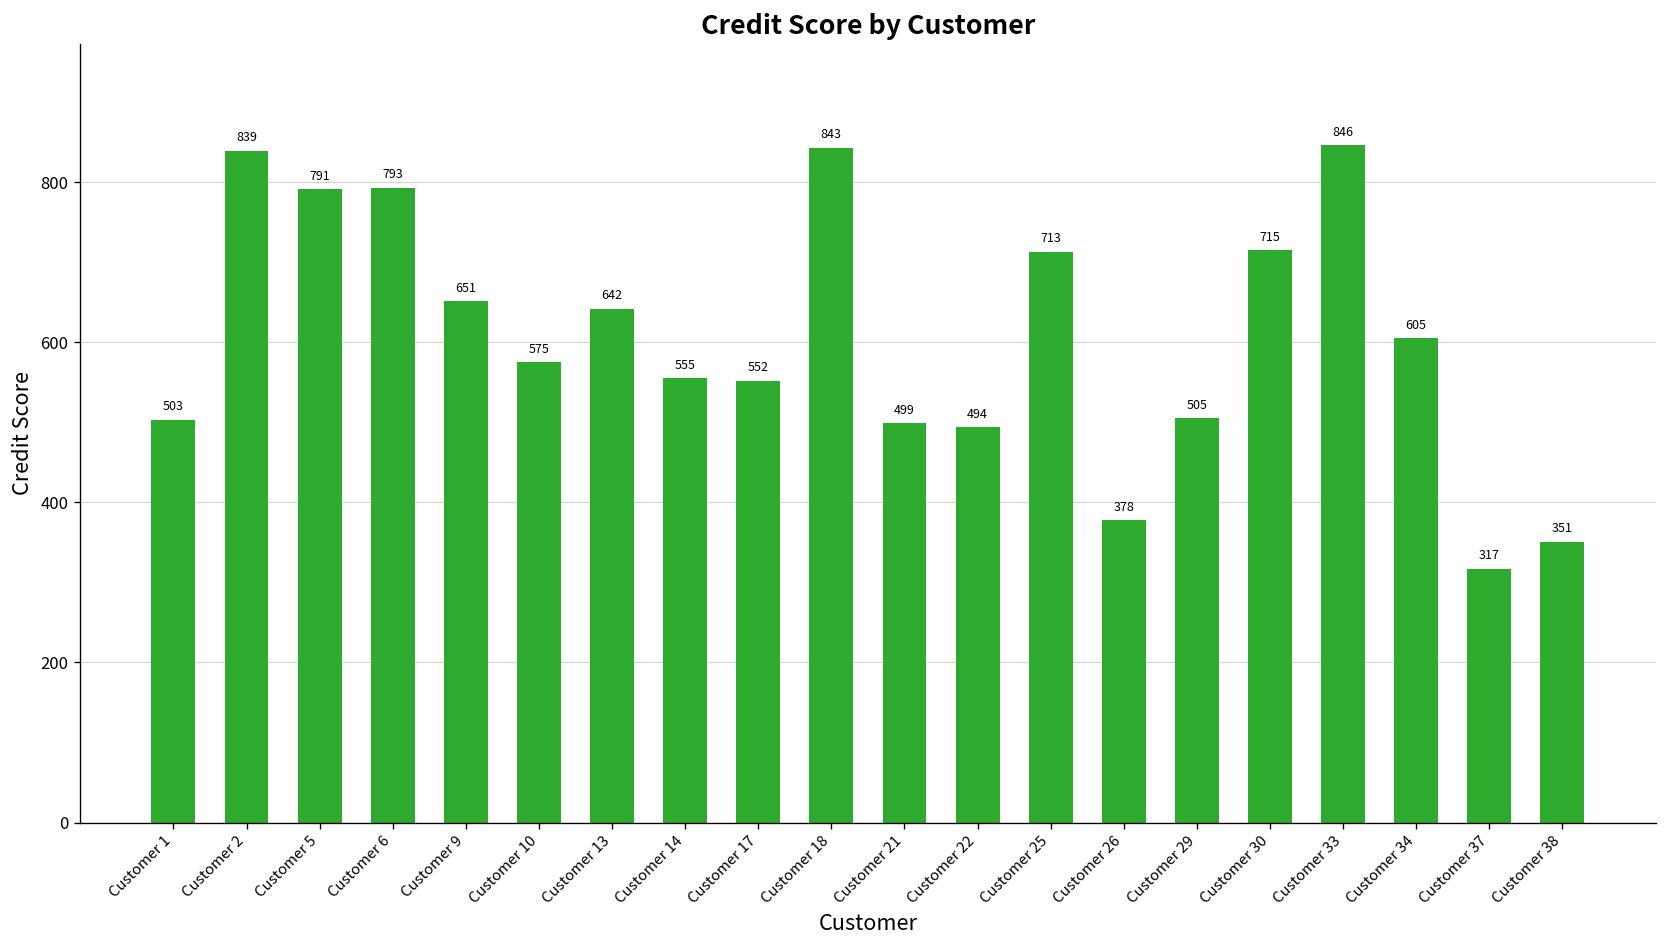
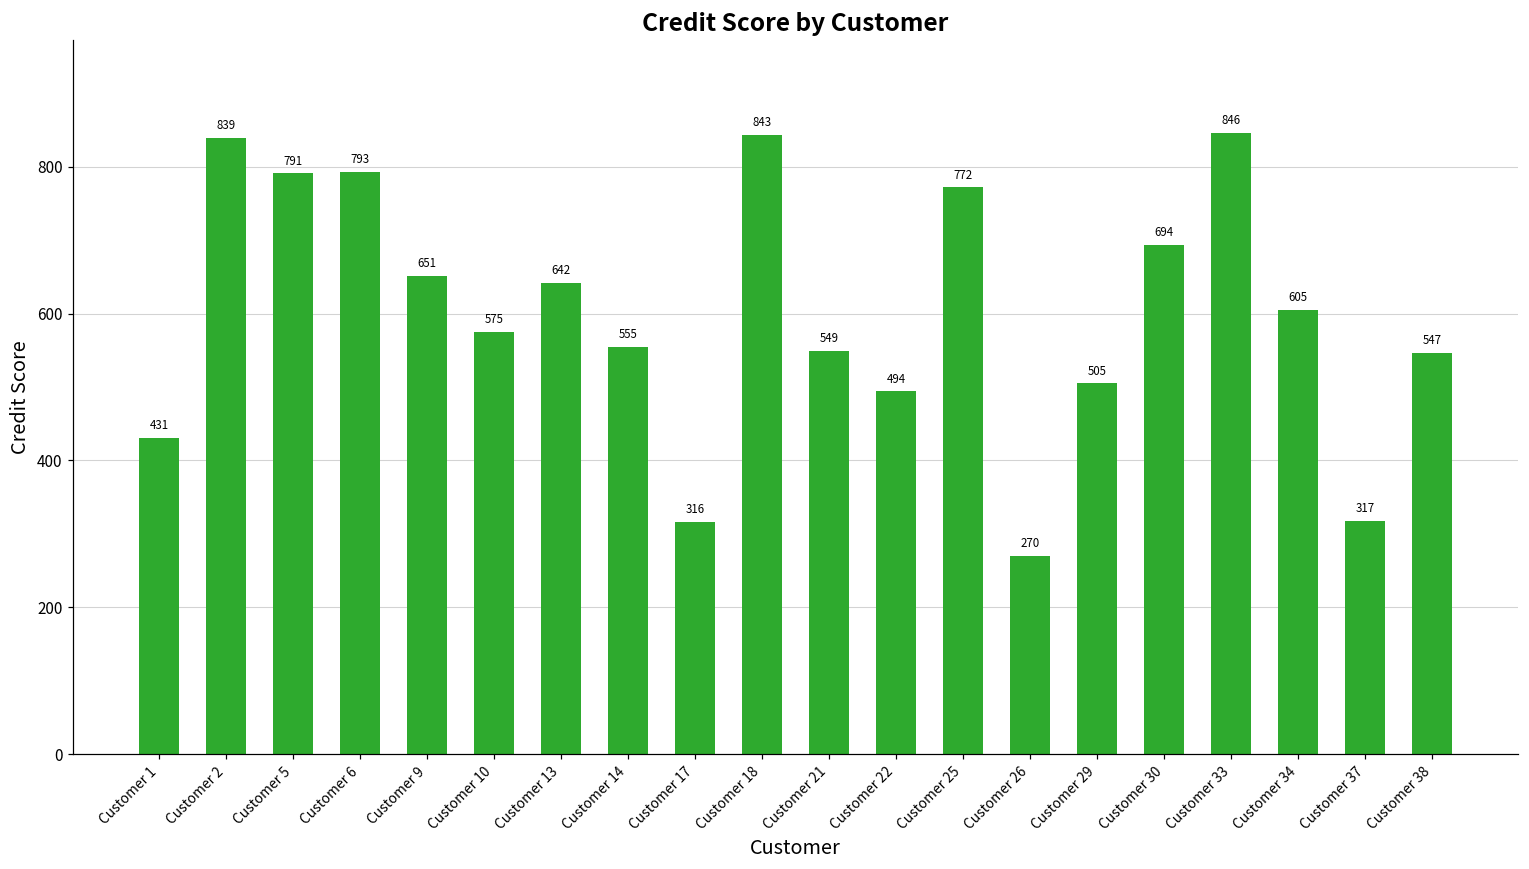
Customer 1: 503 -> 431
Customer 17: 552 -> 316
Customer 21: 499 -> 549
Customer 25: 713 -> 772
Customer 26: 378 -> 270
Customer 30: 715 -> 694
Customer 38: 351 -> 547
